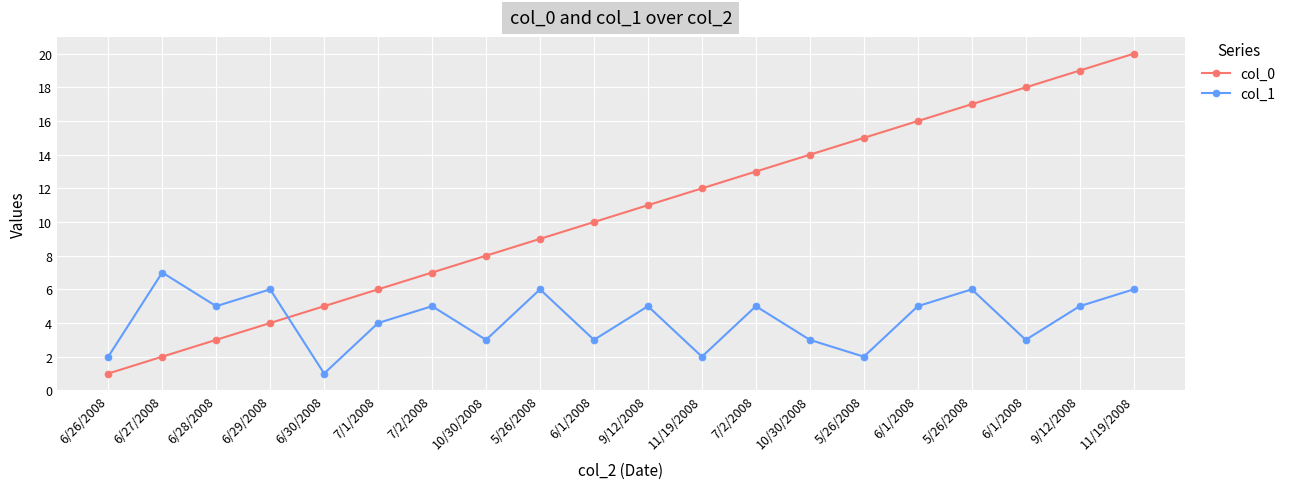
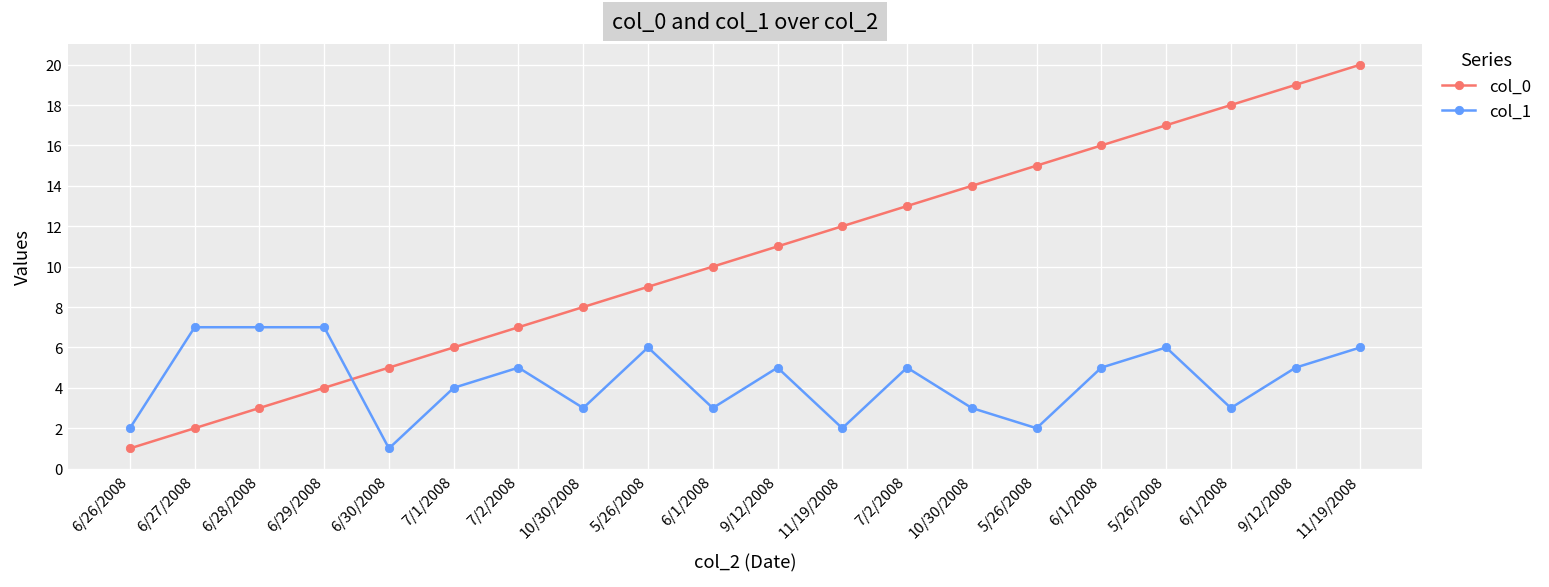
col_1, 6/28/2008: 5 -> 7
col_1, 6/29/2008: 6 -> 7
